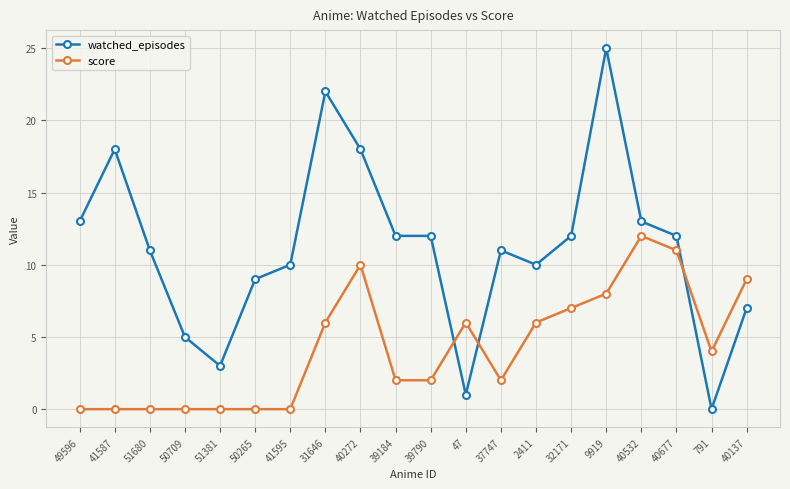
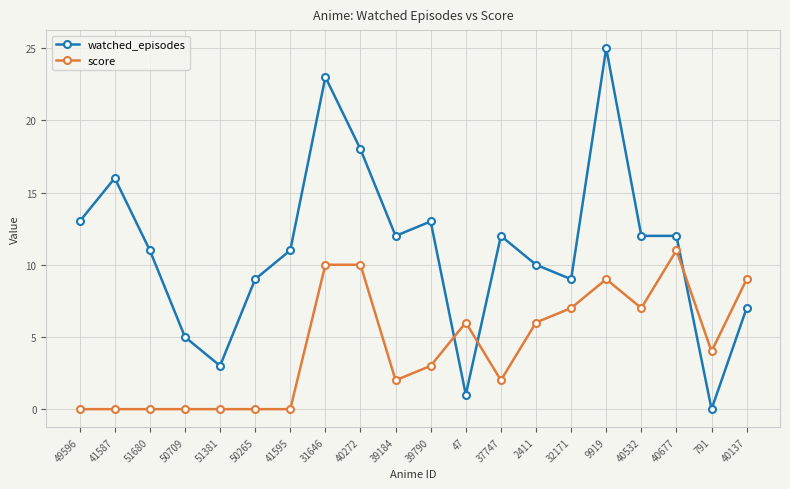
watched_episodes, 41587: 18 -> 16
watched_episodes, 41595: 10 -> 11
watched_episodes, 31646: 22 -> 23
score, 31646: 6 -> 10
watched_episodes, 39790: 12 -> 13
score, 39790: 2 -> 3
watched_episodes, 37747: 11 -> 12
watched_episodes, 32171: 12 -> 9
score, 9919: 8 -> 9
watched_episodes, 40532: 13 -> 12
score, 40532: 12 -> 7
